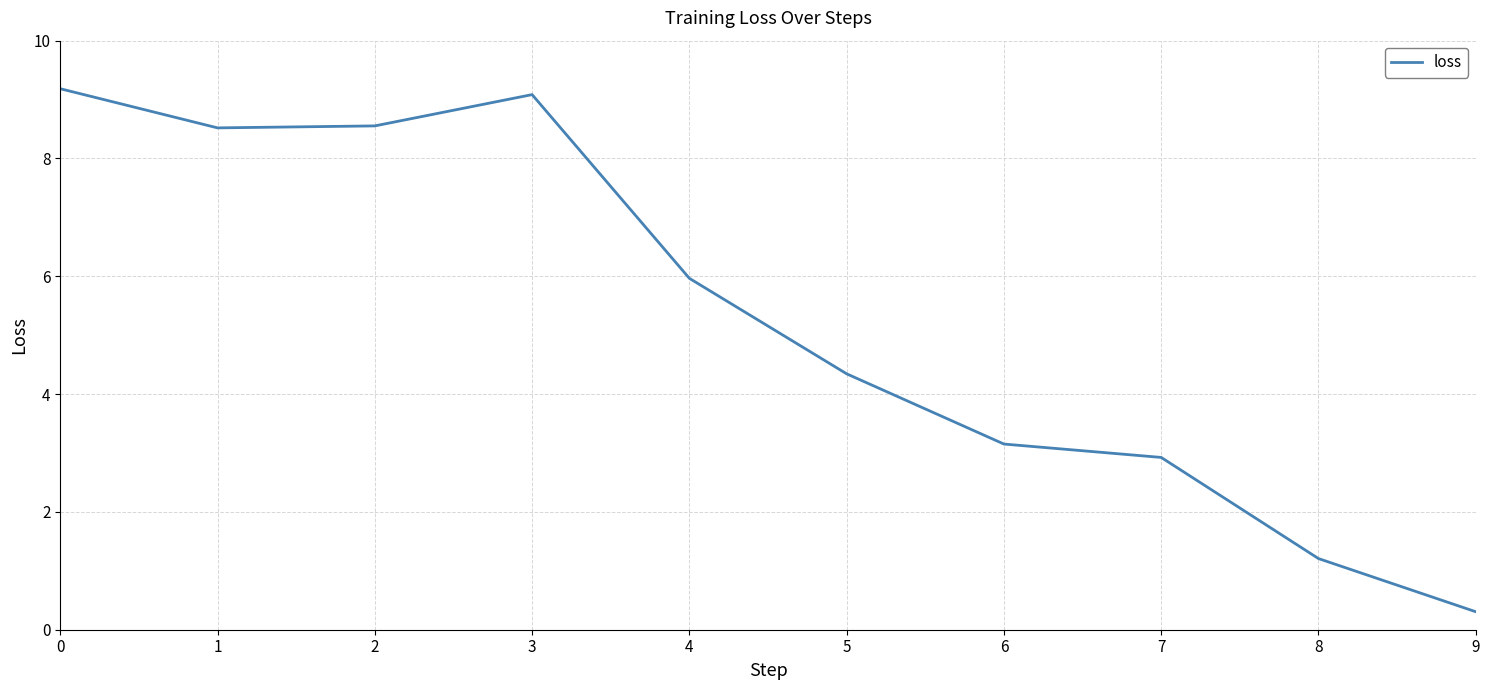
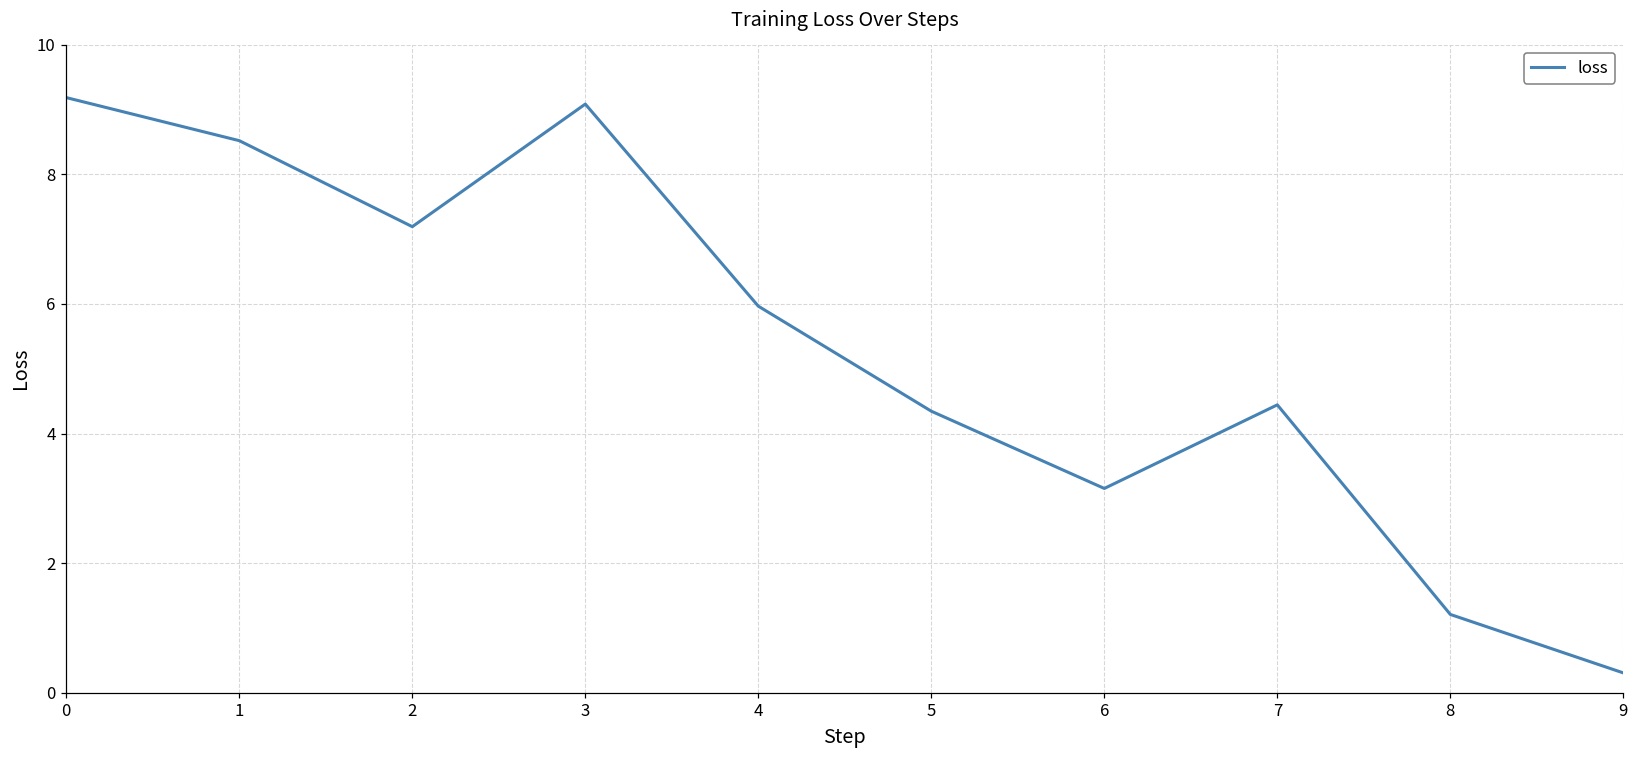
2: 8.6 -> 7.2
7: 2.9 -> 4.4
